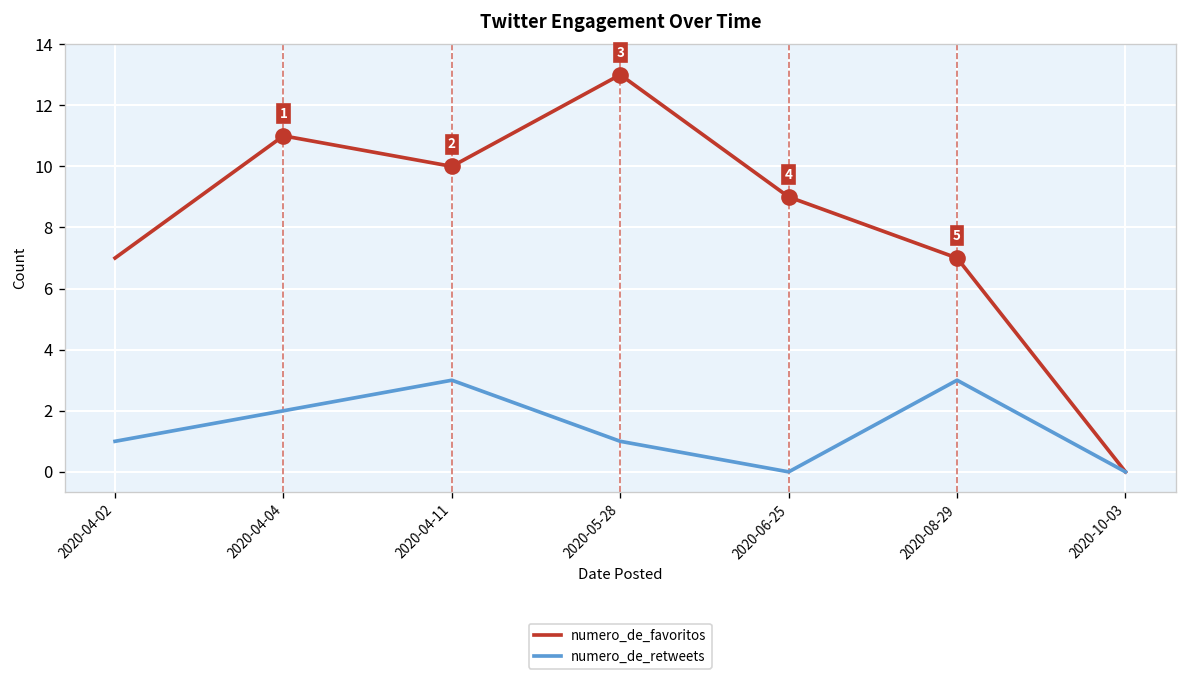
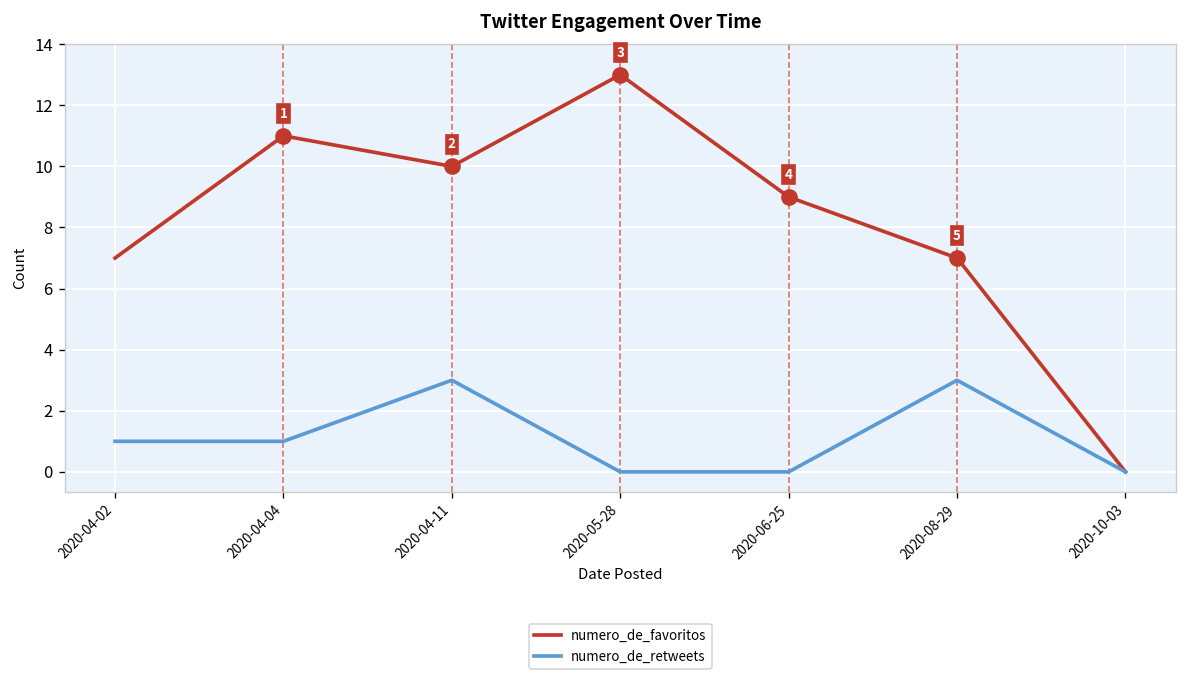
numero_de_retweets, 2020-04-04: 2 -> 1
numero_de_retweets, 2020-05-28: 1 -> 0
